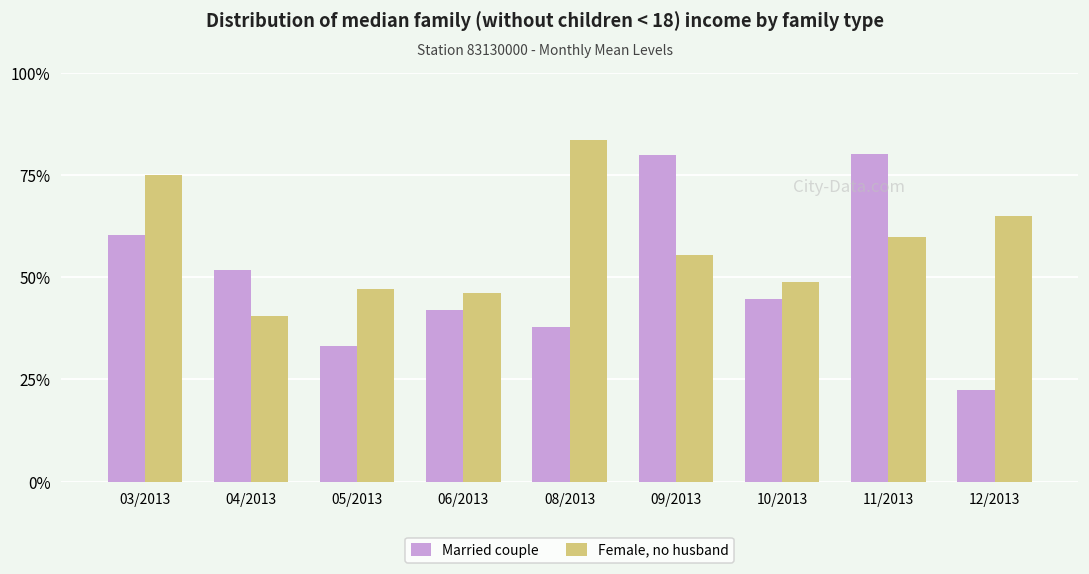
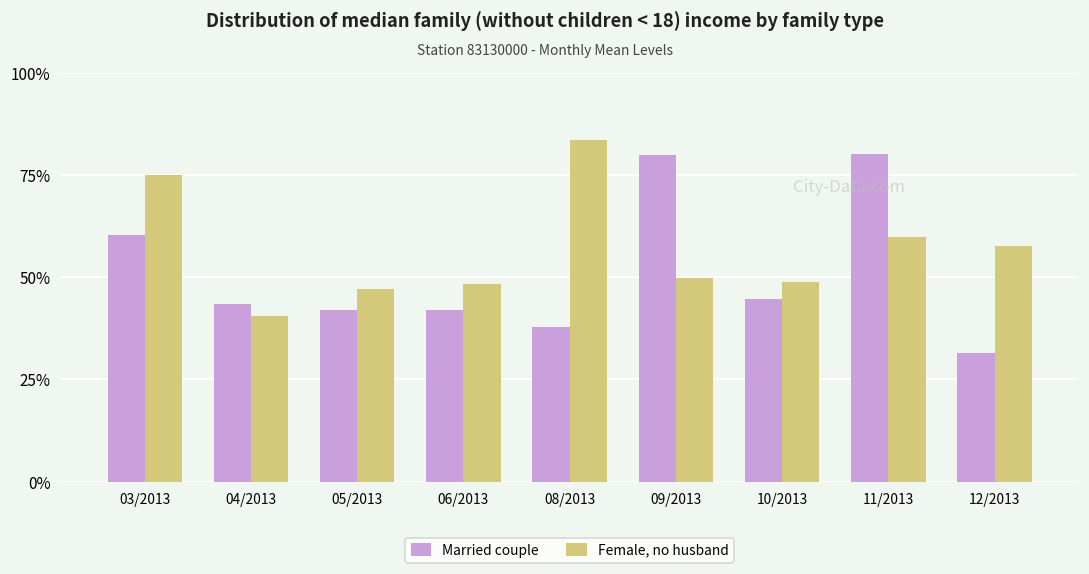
Married couple, 04/2013: 52% -> 43%
Married couple, 05/2013: 33% -> 42%
Female, no husband, 06/2013: 46% -> 48%
Female, no husband, 09/2013: 55% -> 50%
Married couple, 12/2013: 22% -> 31%
Female, no husband, 12/2013: 65% -> 58%
